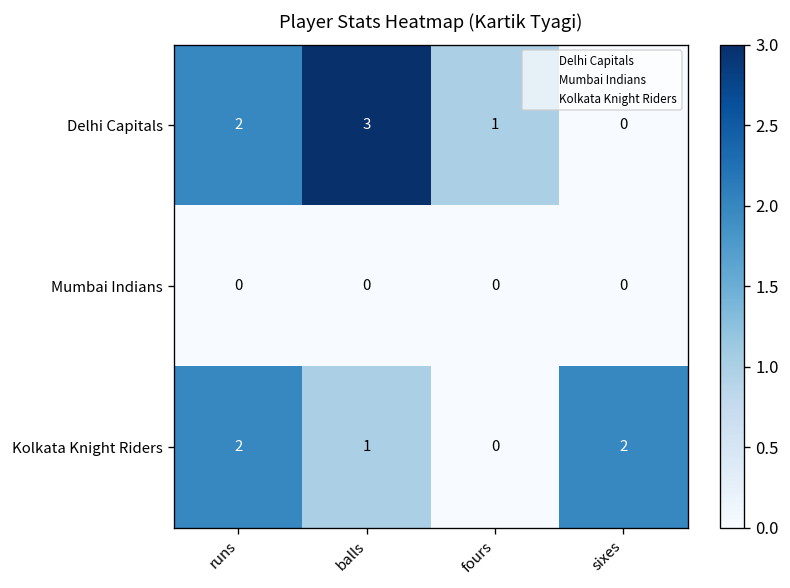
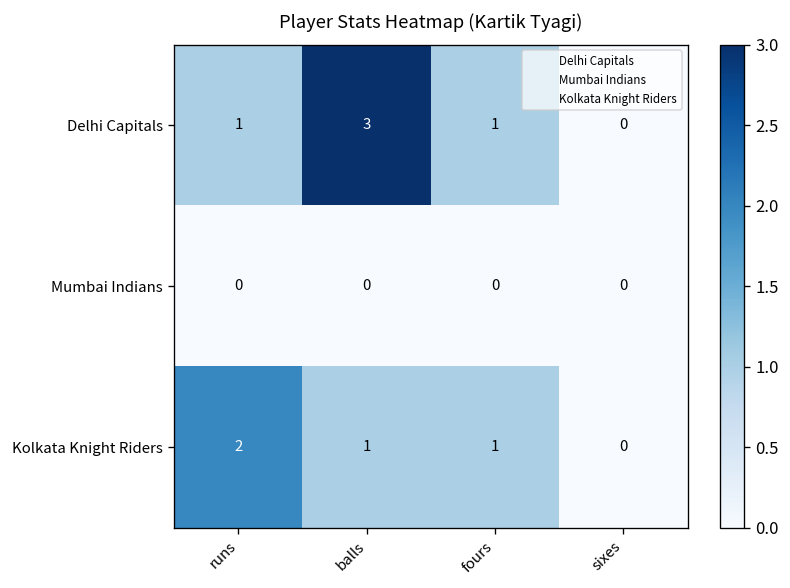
Delhi Capitals, runs: 2 -> 1
Kolkata Knight Riders, fours: 0 -> 1
Kolkata Knight Riders, sixes: 2 -> 0
